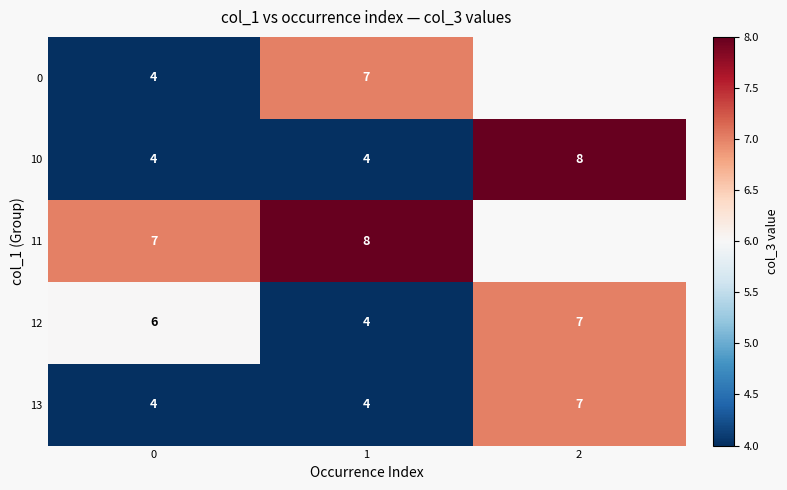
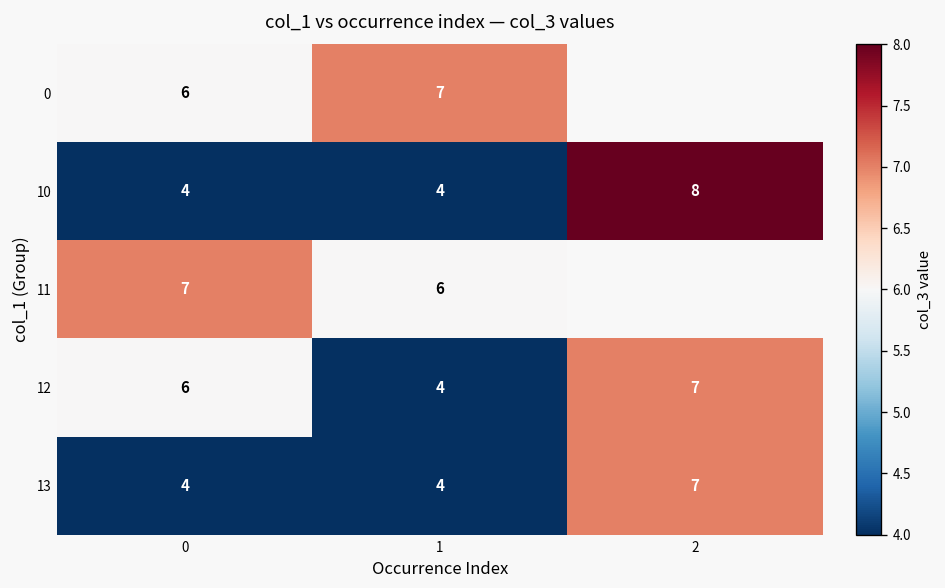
0, 0: 4 -> 6
11, 1: 8 -> 6
